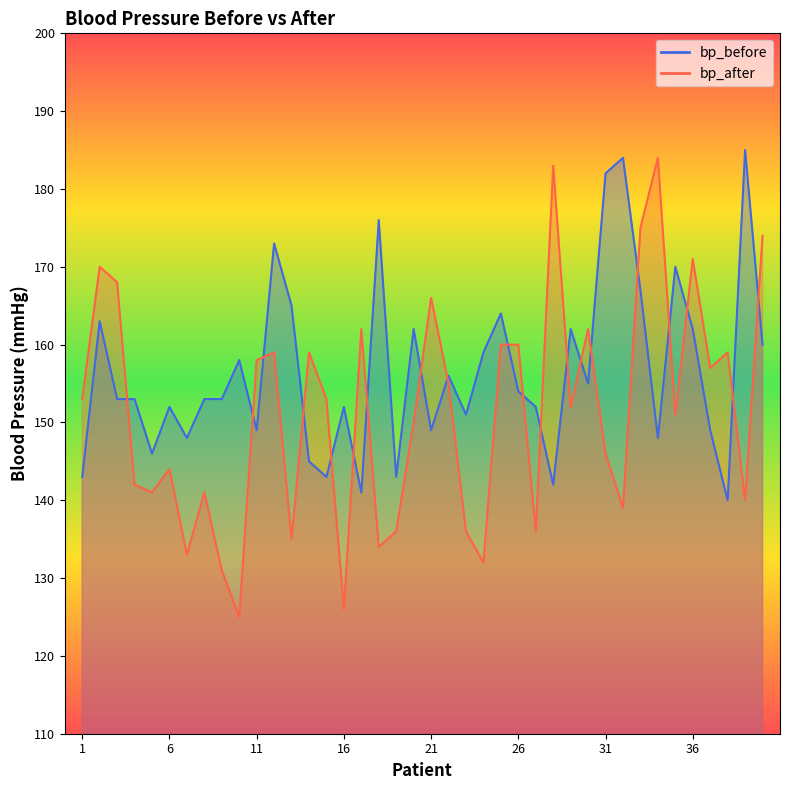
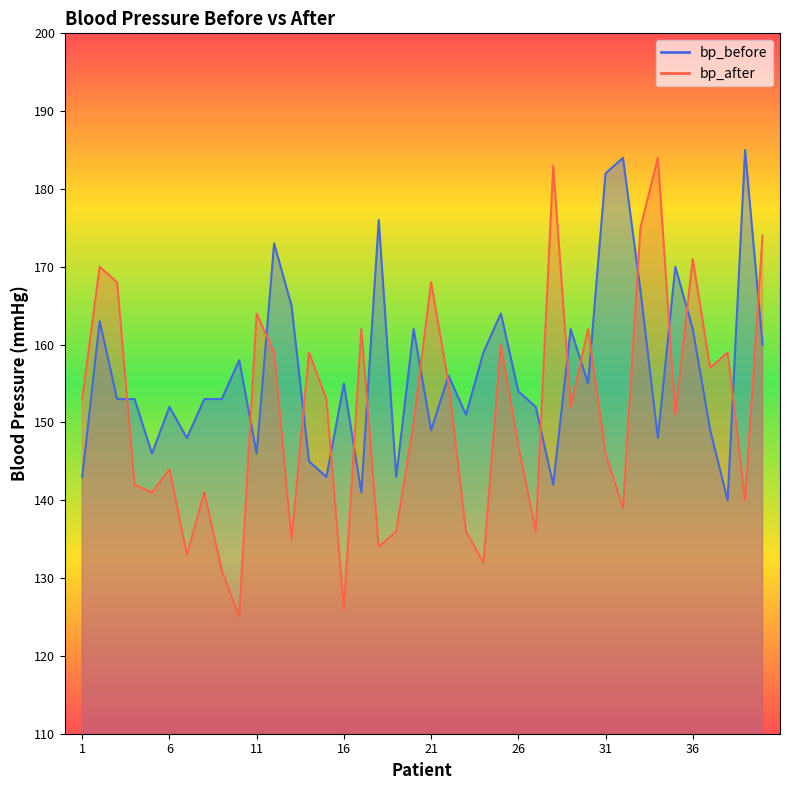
bp_before, 11: 149 -> 146
bp_after, 11: 158 -> 164
bp_before, 16: 152 -> 155
bp_after, 21: 166 -> 168
bp_after, 26: 160 -> 147
